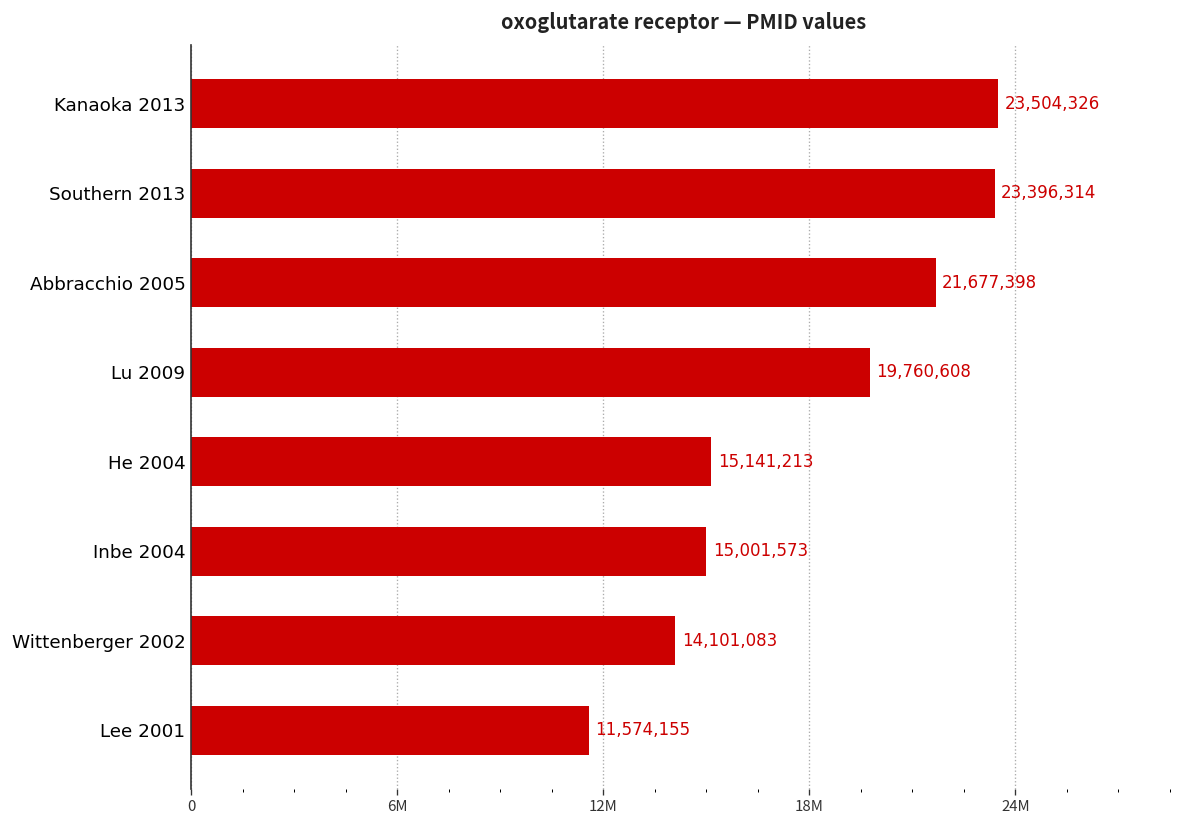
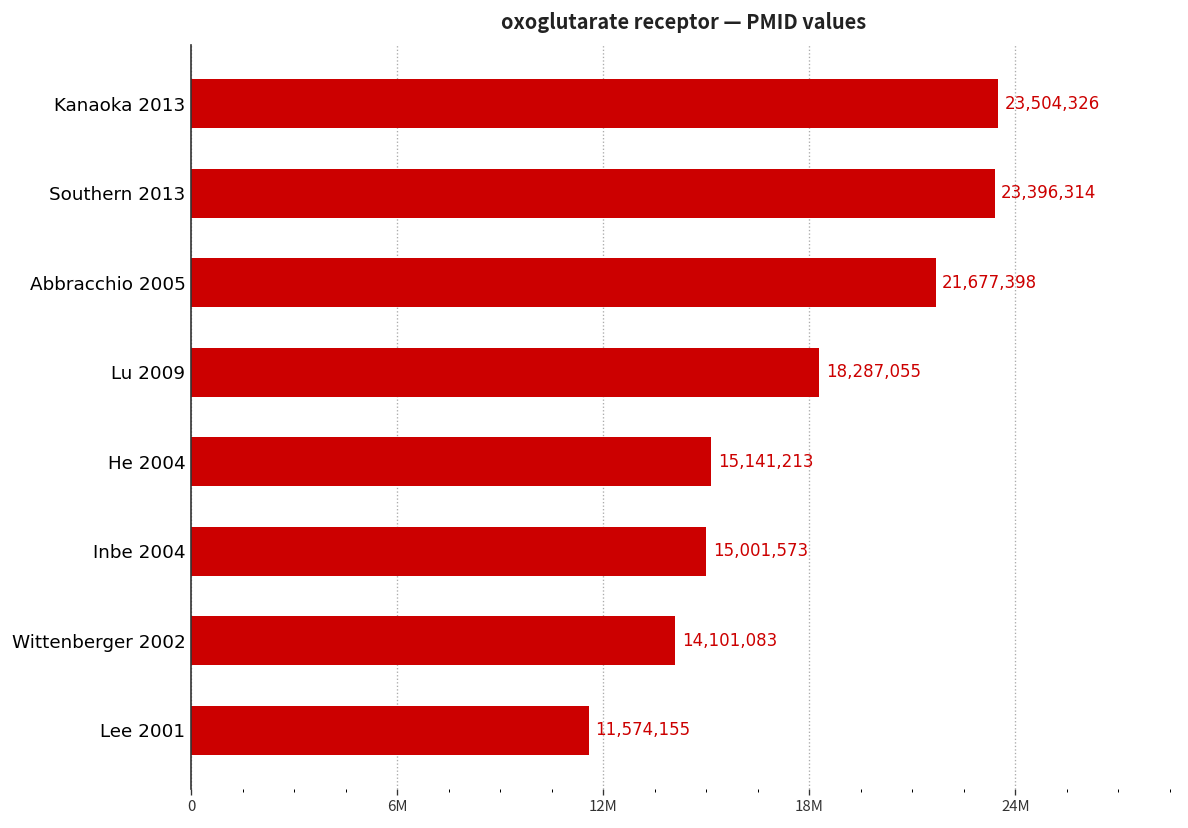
Lu 2009: 19,760,608 -> 18,287,055
